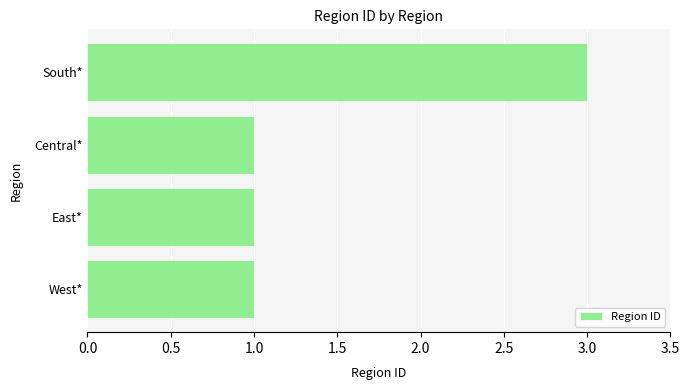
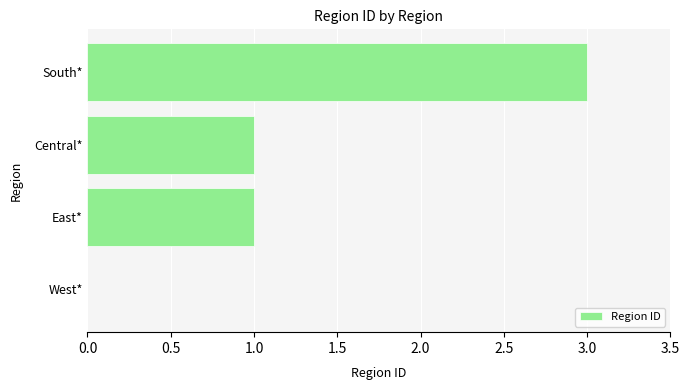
West*: 1 -> 0
